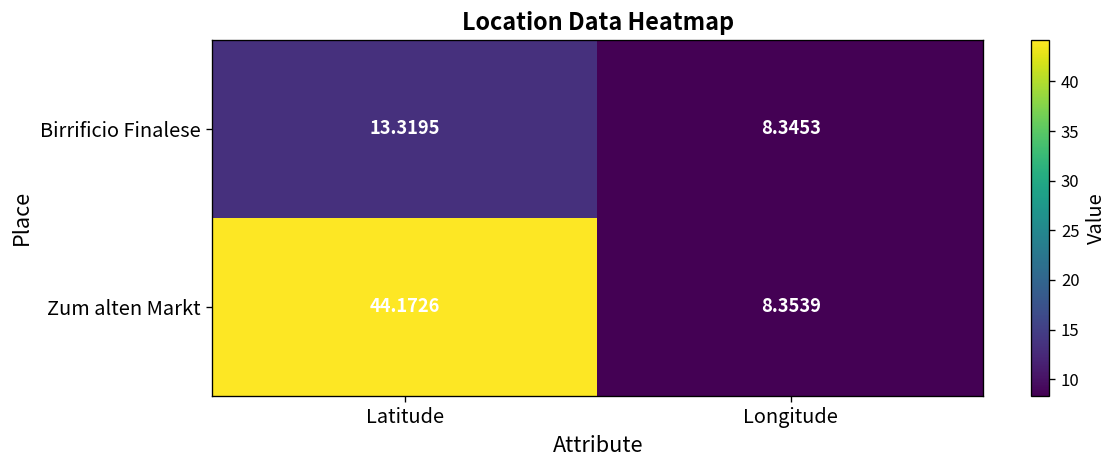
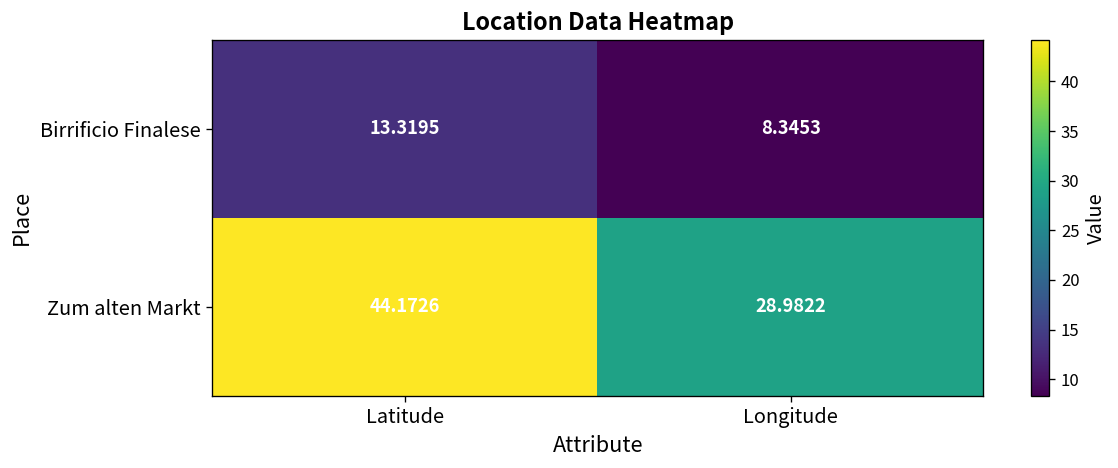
Zum alten Markt, Longitude: 8.3539 -> 28.9822
